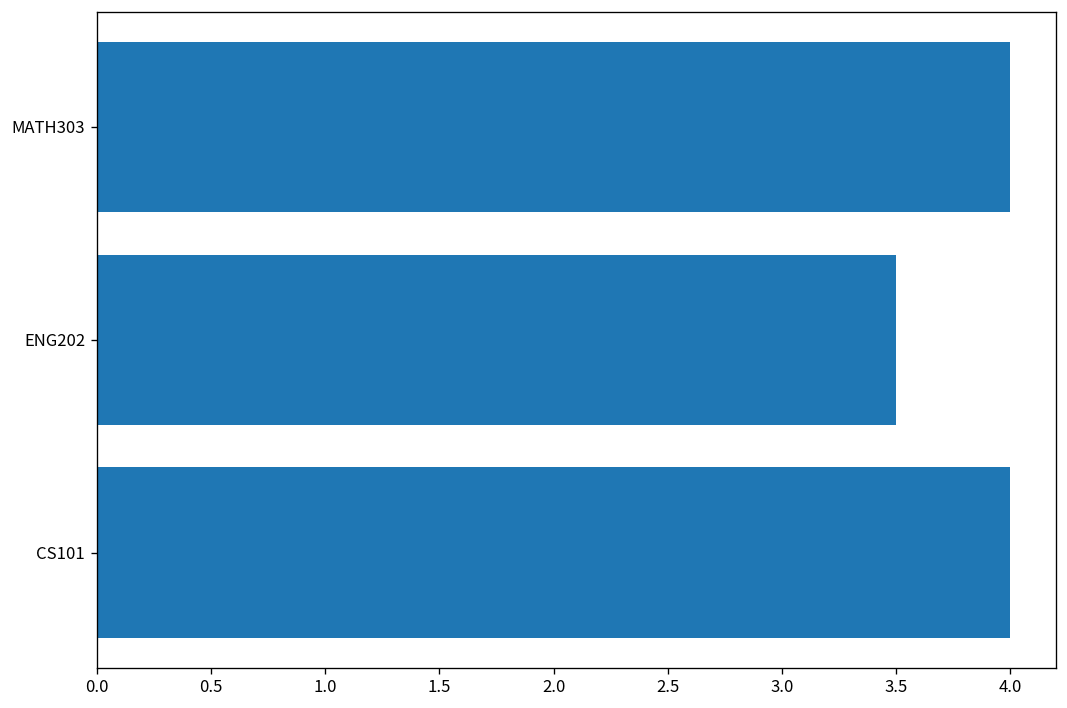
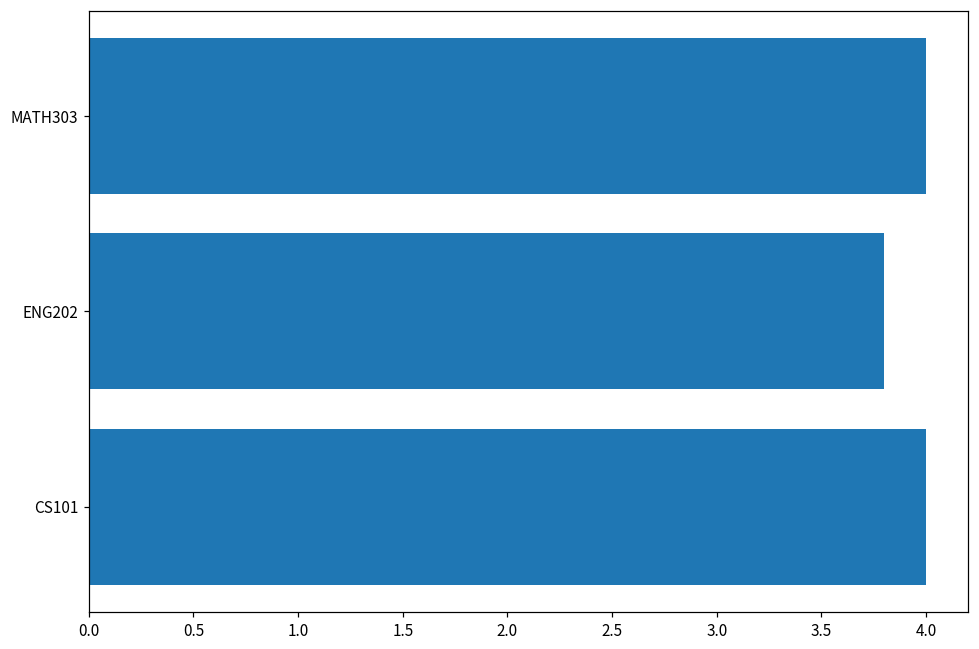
ENG202: 3.5 -> 3.8
